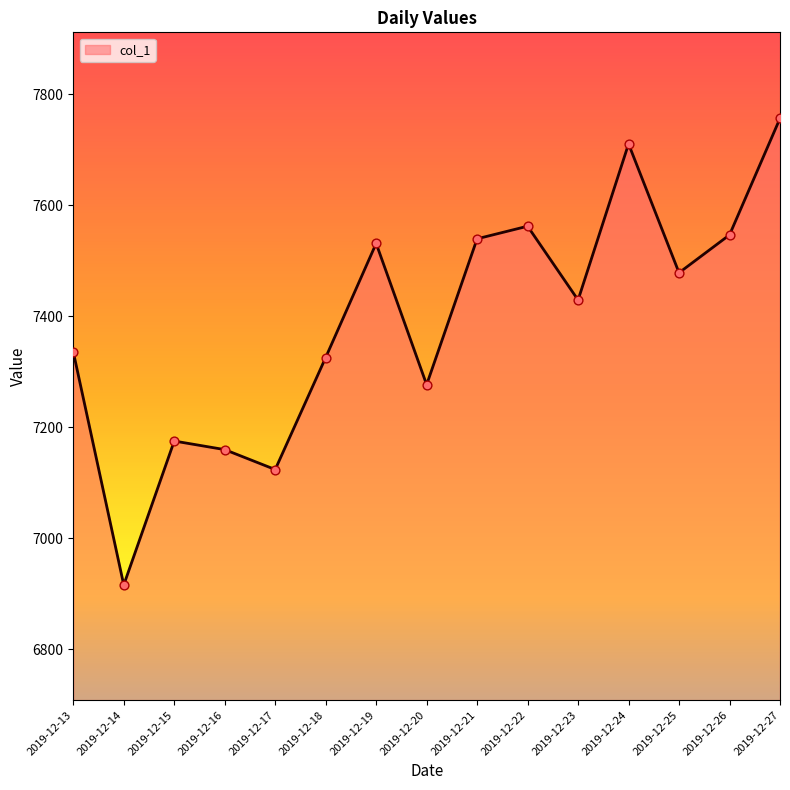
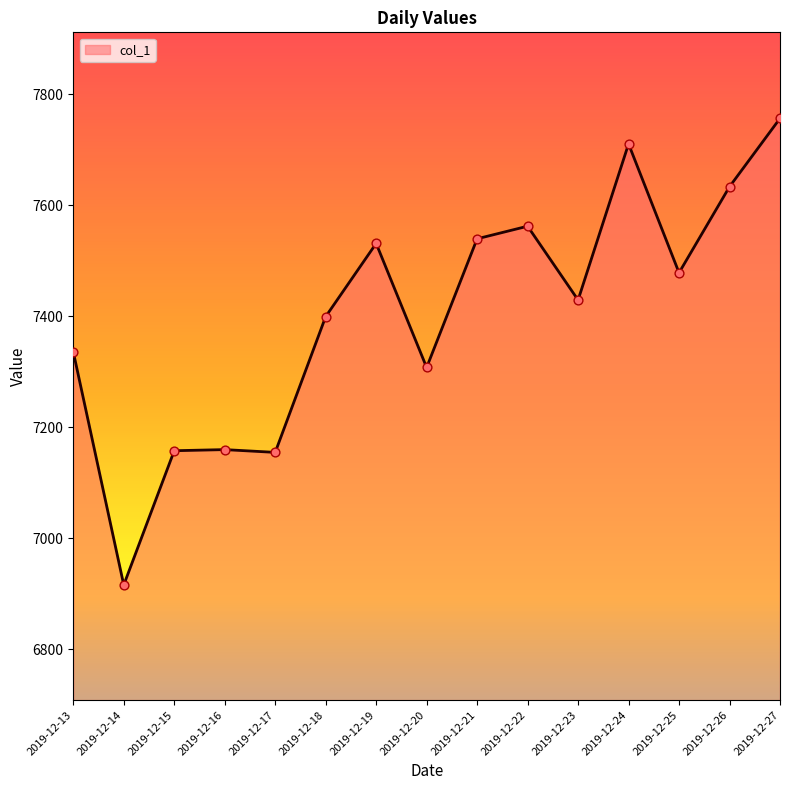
2019-12-15: 7180 -> 7160
2019-12-17: 7120 -> 7150
2019-12-18: 7330 -> 7400
2019-12-20: 7280 -> 7310
2019-12-26: 7550 -> 7630
